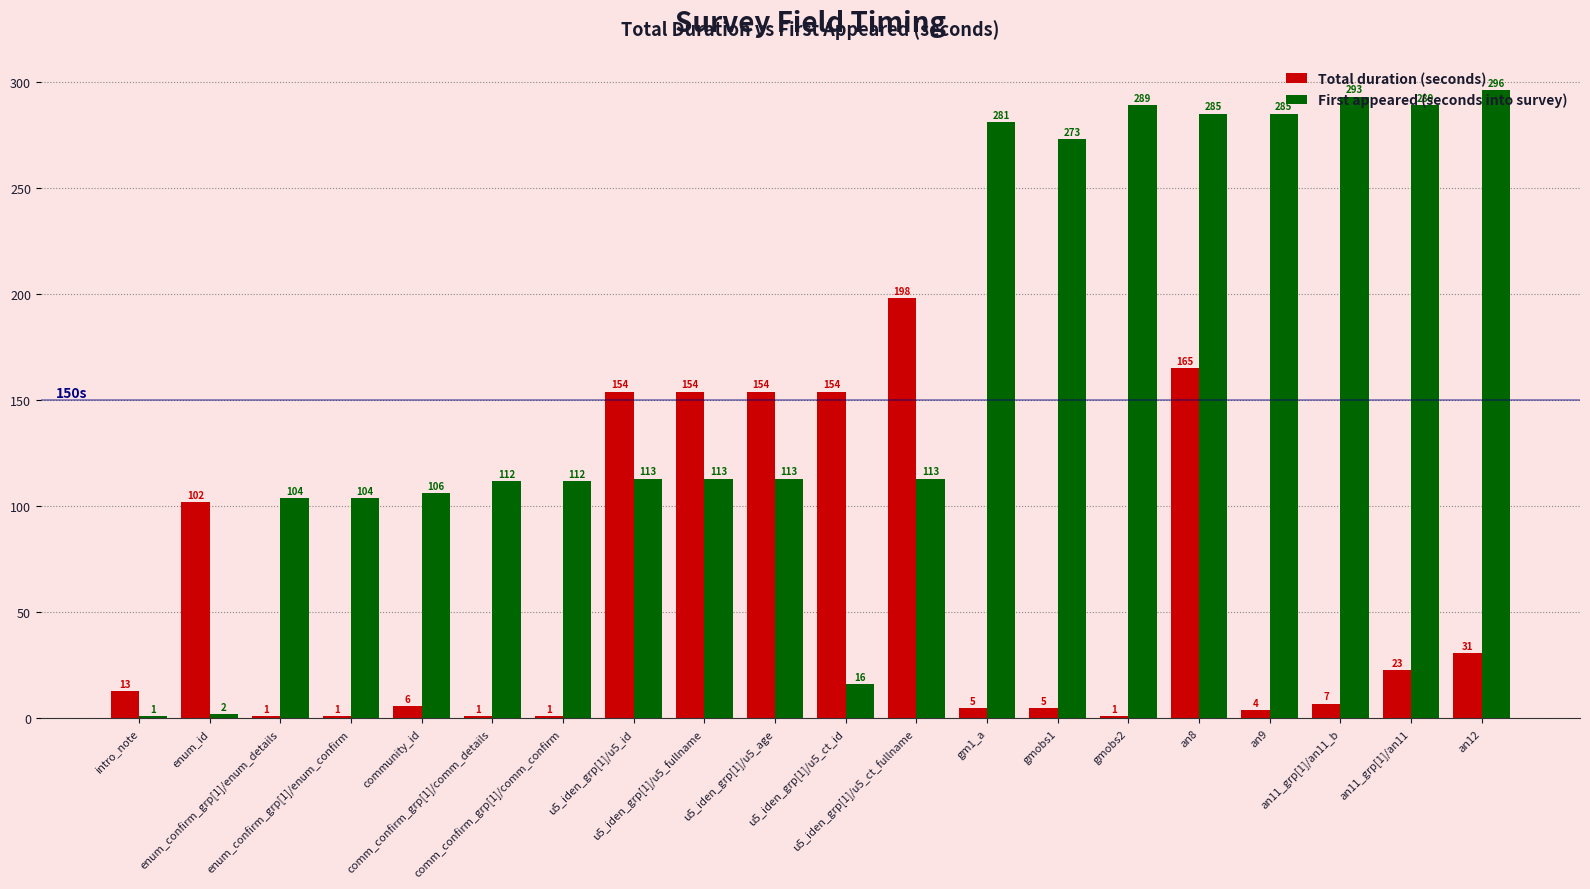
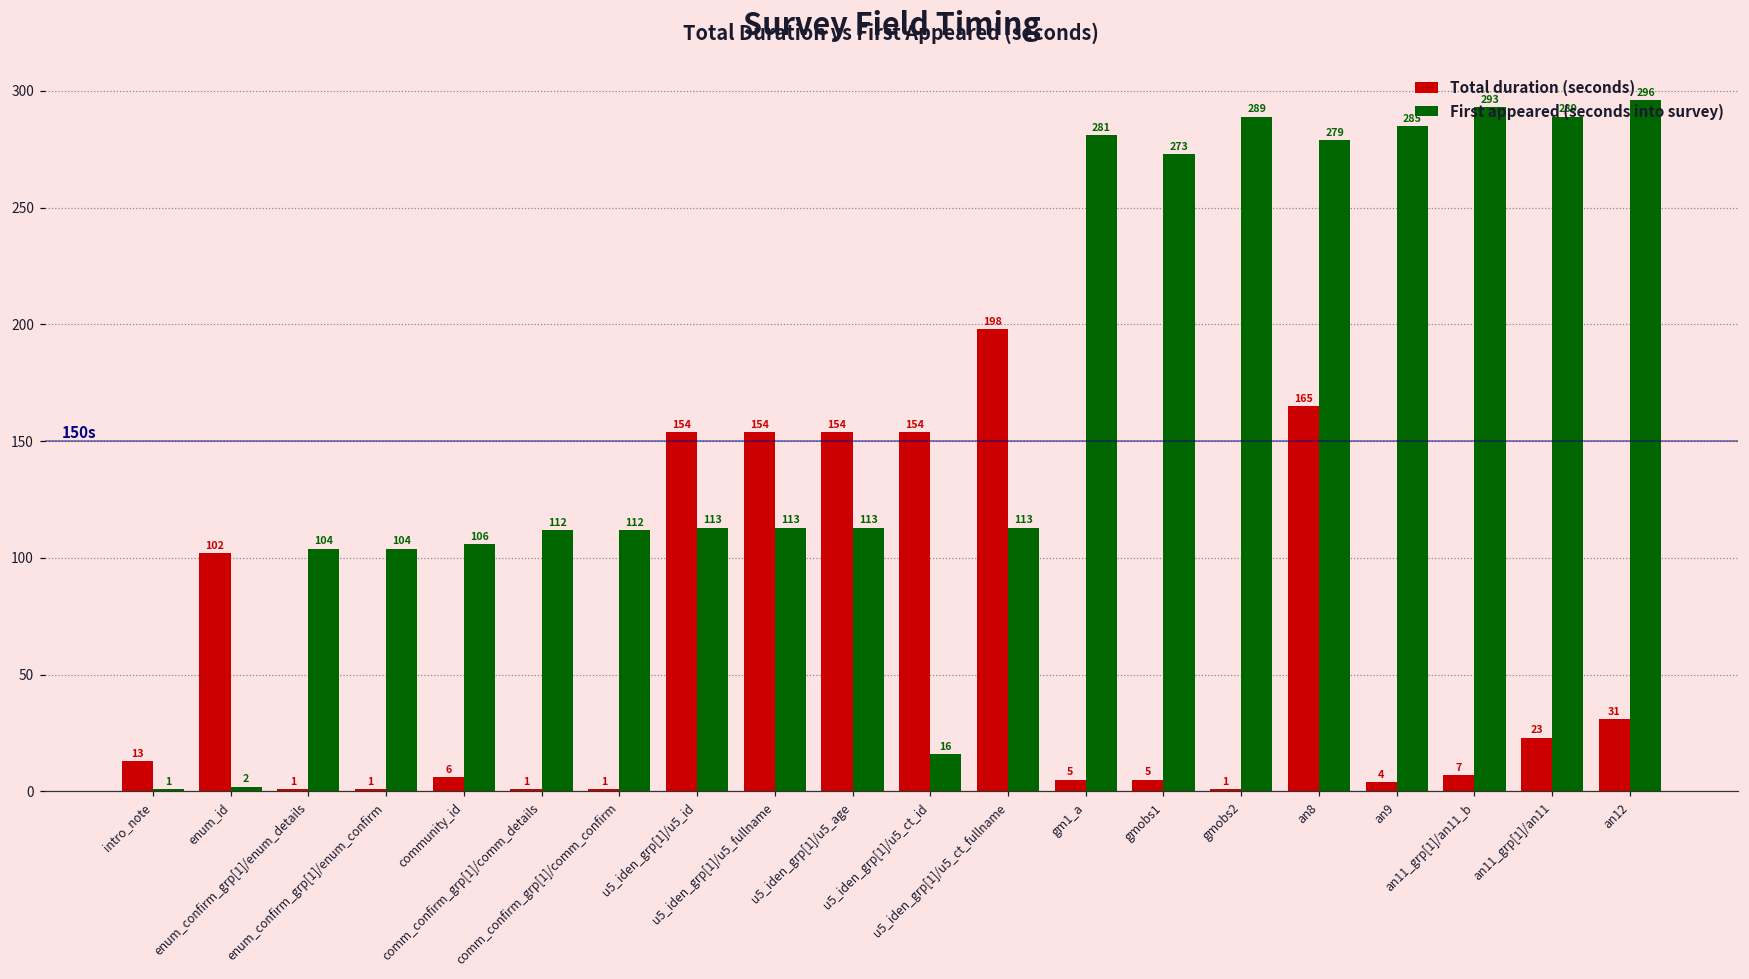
First appeared (seconds into survey), an8: 285 -> 279
